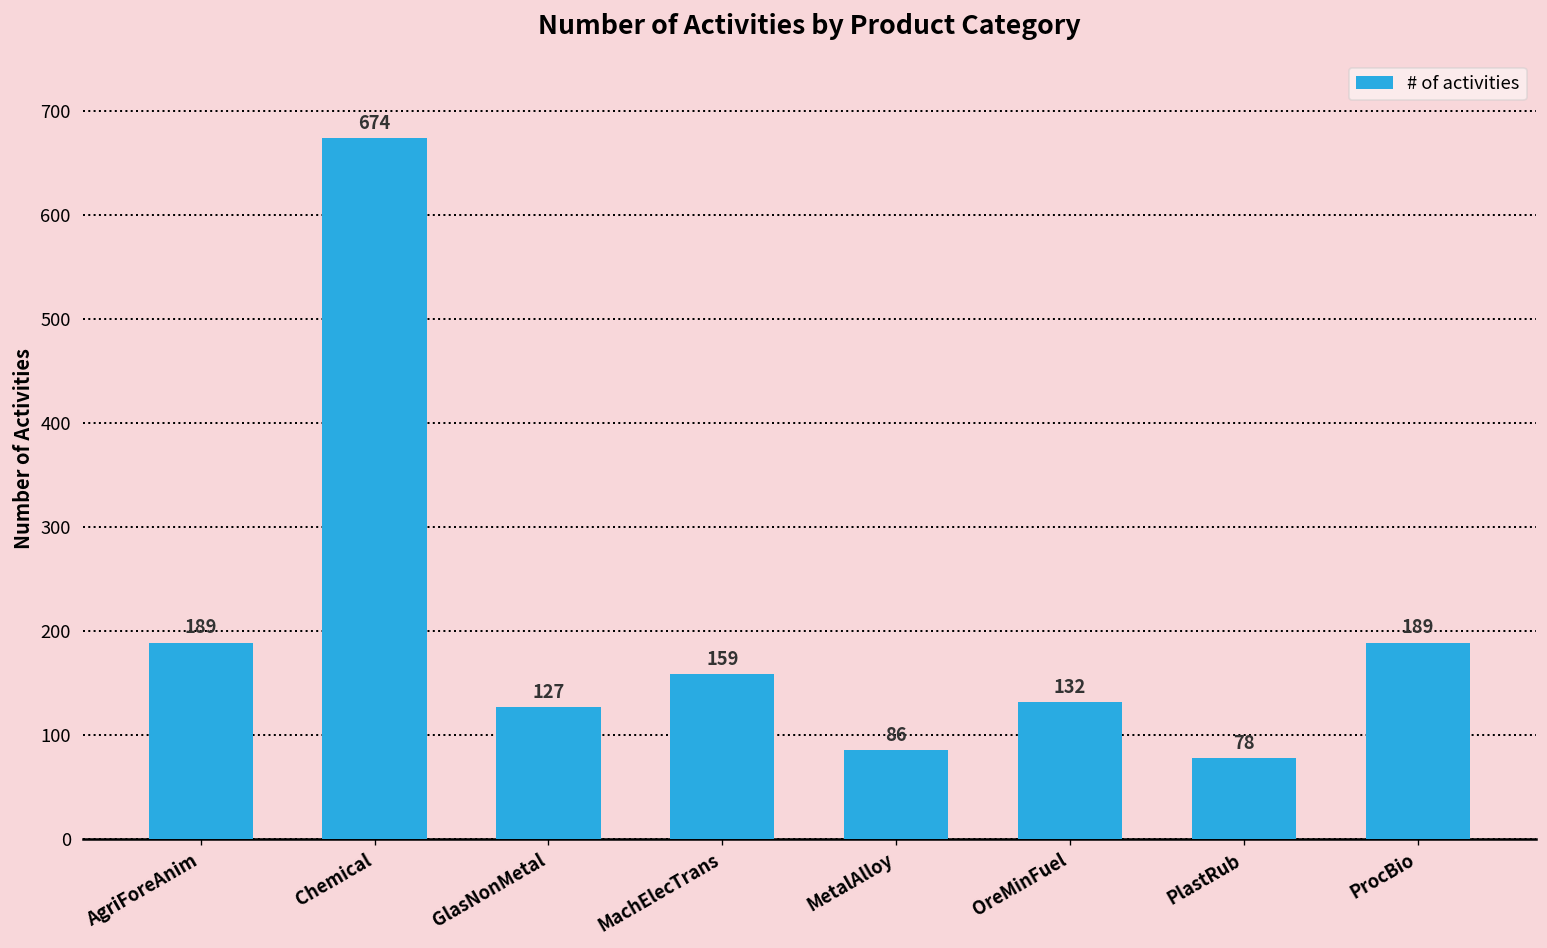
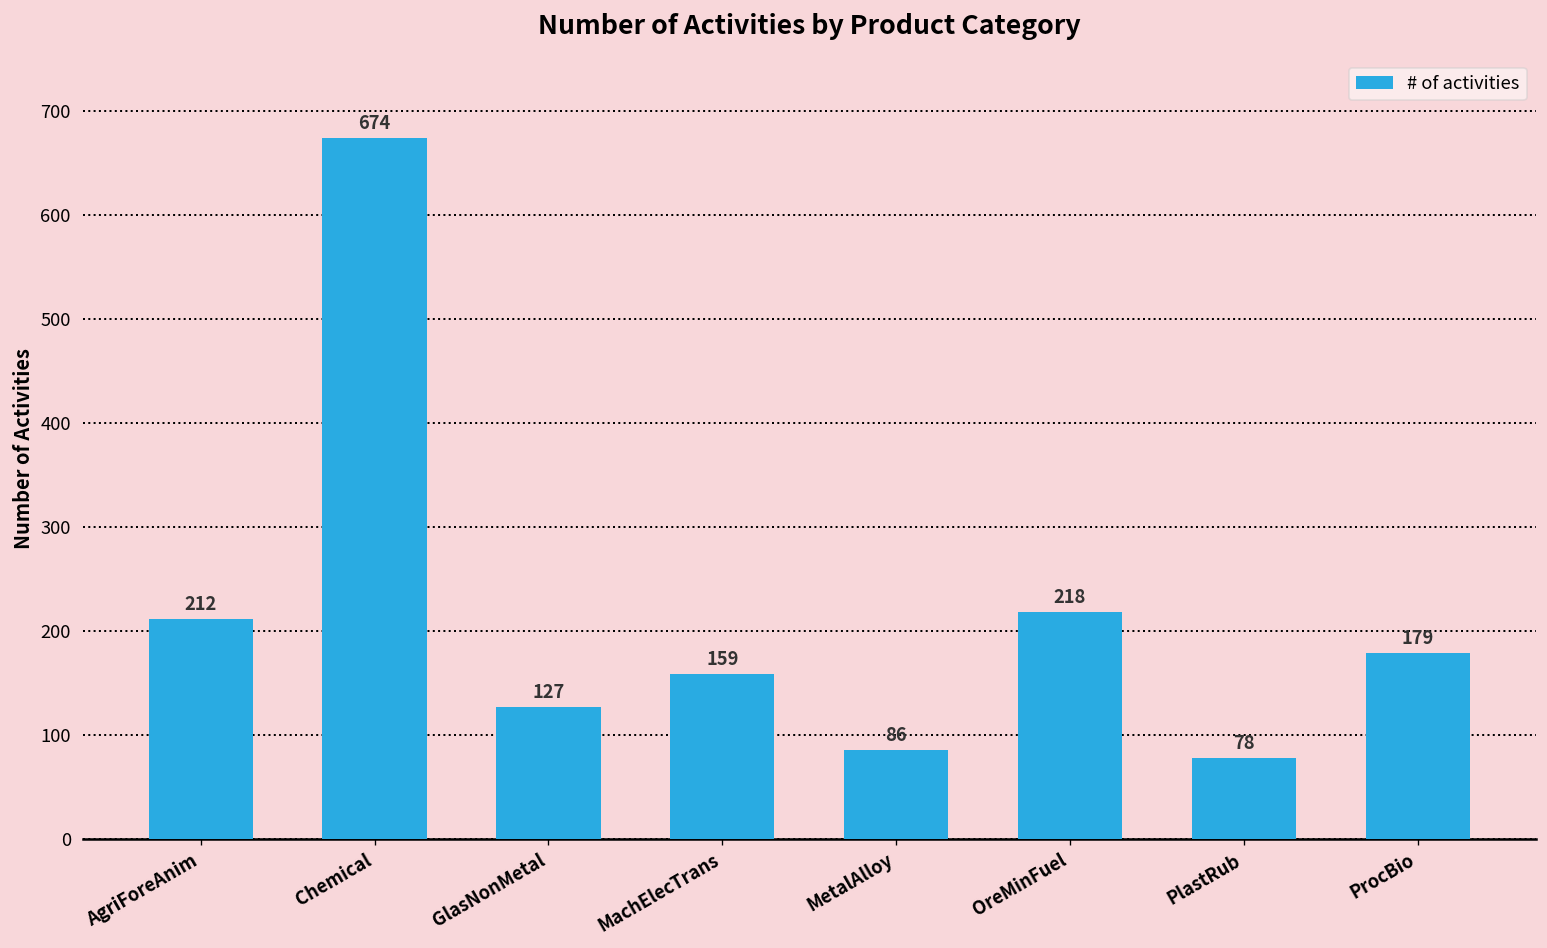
AgriForeAnim: 189 -> 212
OreMinFuel: 132 -> 218
ProcBio: 189 -> 179
